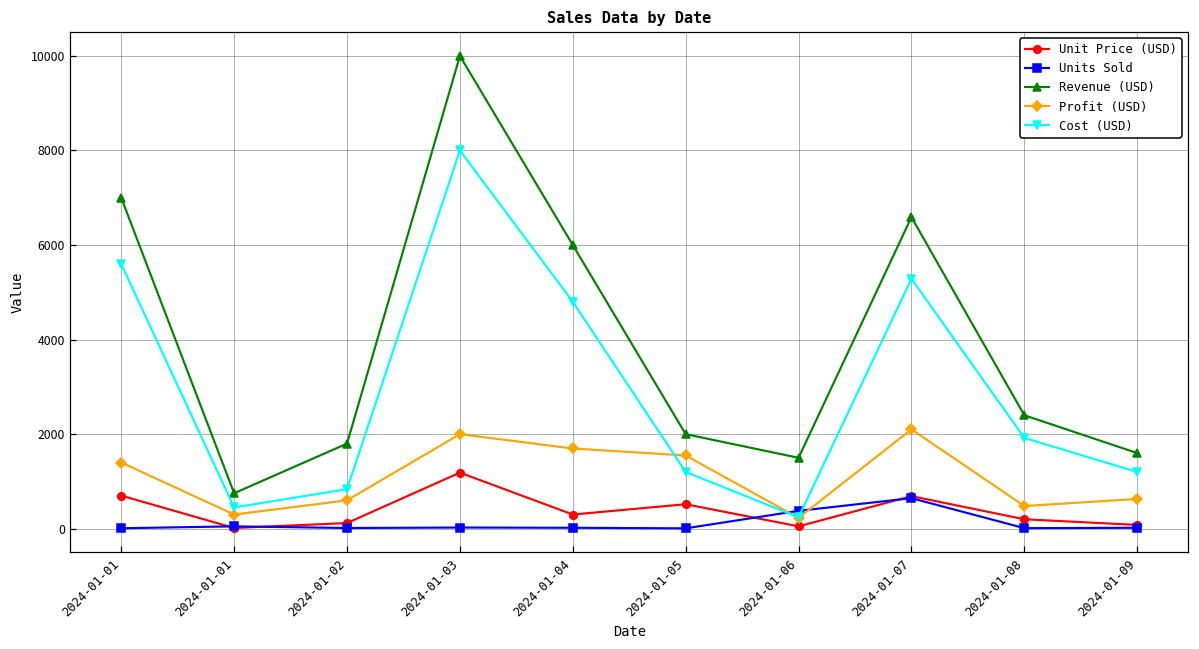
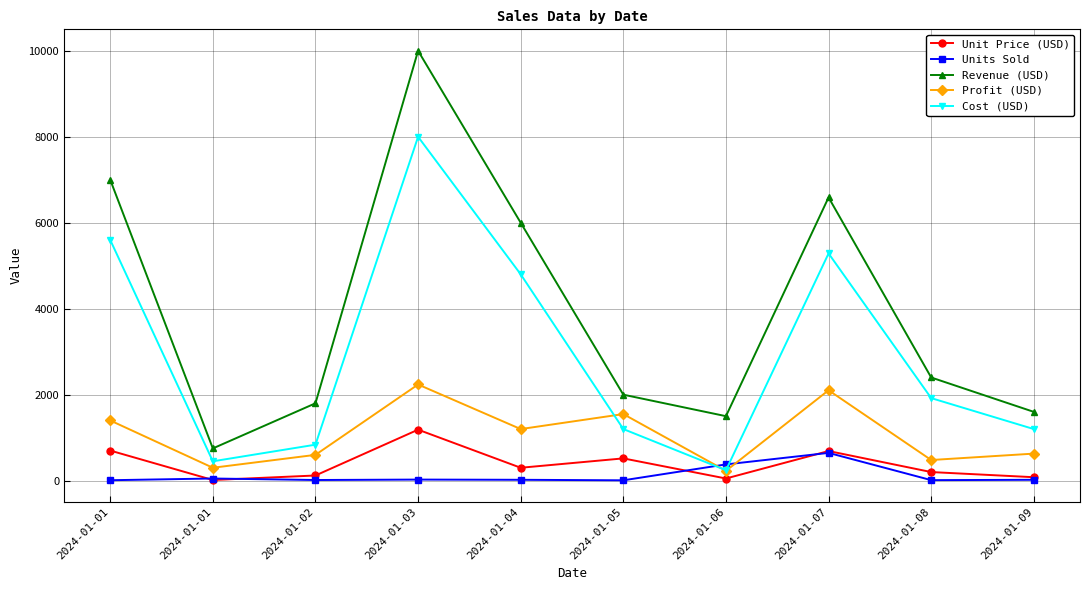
Profit (USD), 2024-01-03: 2000 -> 2200
Profit (USD), 2024-01-04: 1700 -> 1200
